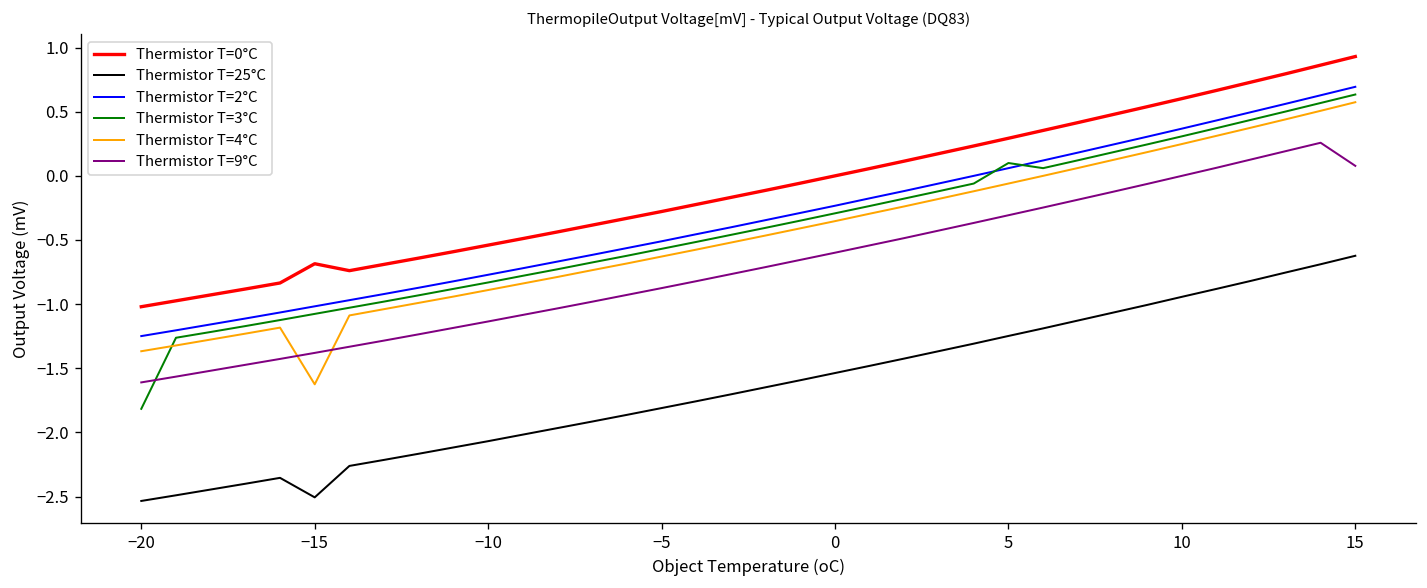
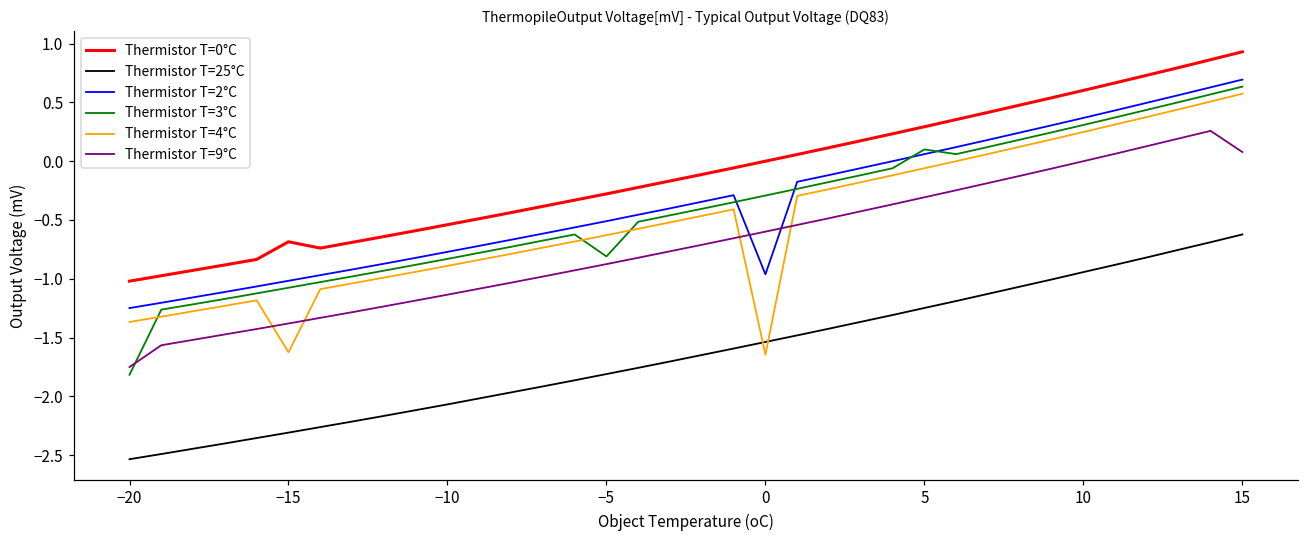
Thermistor T=9°C, −20: -1.61 -> -1.75
Thermistor T=25°C, −15: -2.51 -> -2.31
Thermistor T=3°C, −5: -0.57 -> -0.81
Thermistor T=2°C, 0: -0.23 -> -0.96
Thermistor T=4°C, 0: -0.35 -> -1.65
